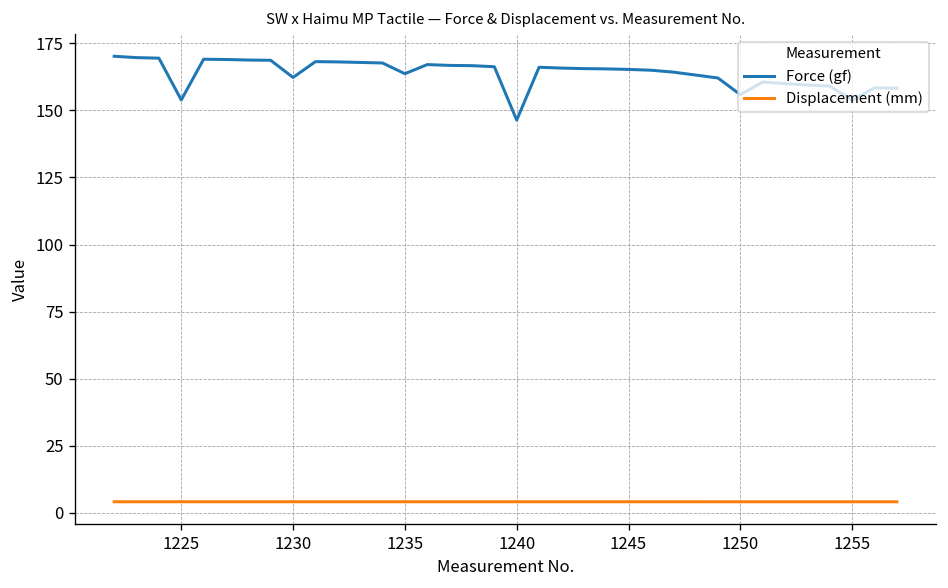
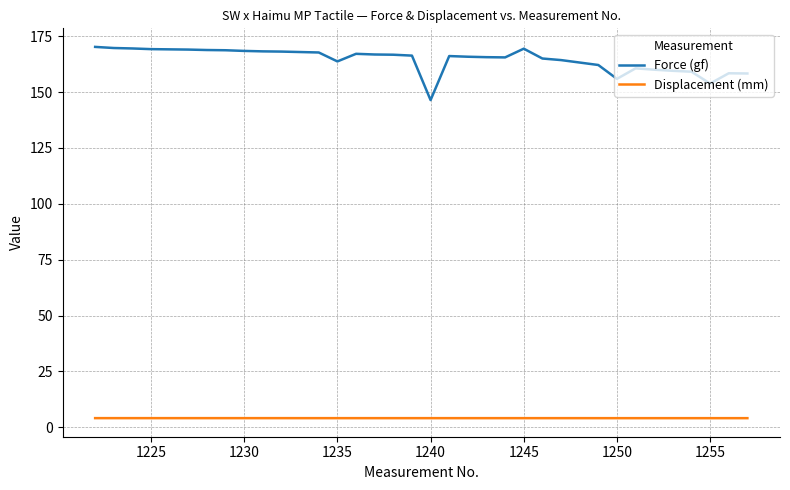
Force (gf), 1225: 154 -> 169
Force (gf), 1230: 162 -> 168
Force (gf), 1245: 165 -> 169
